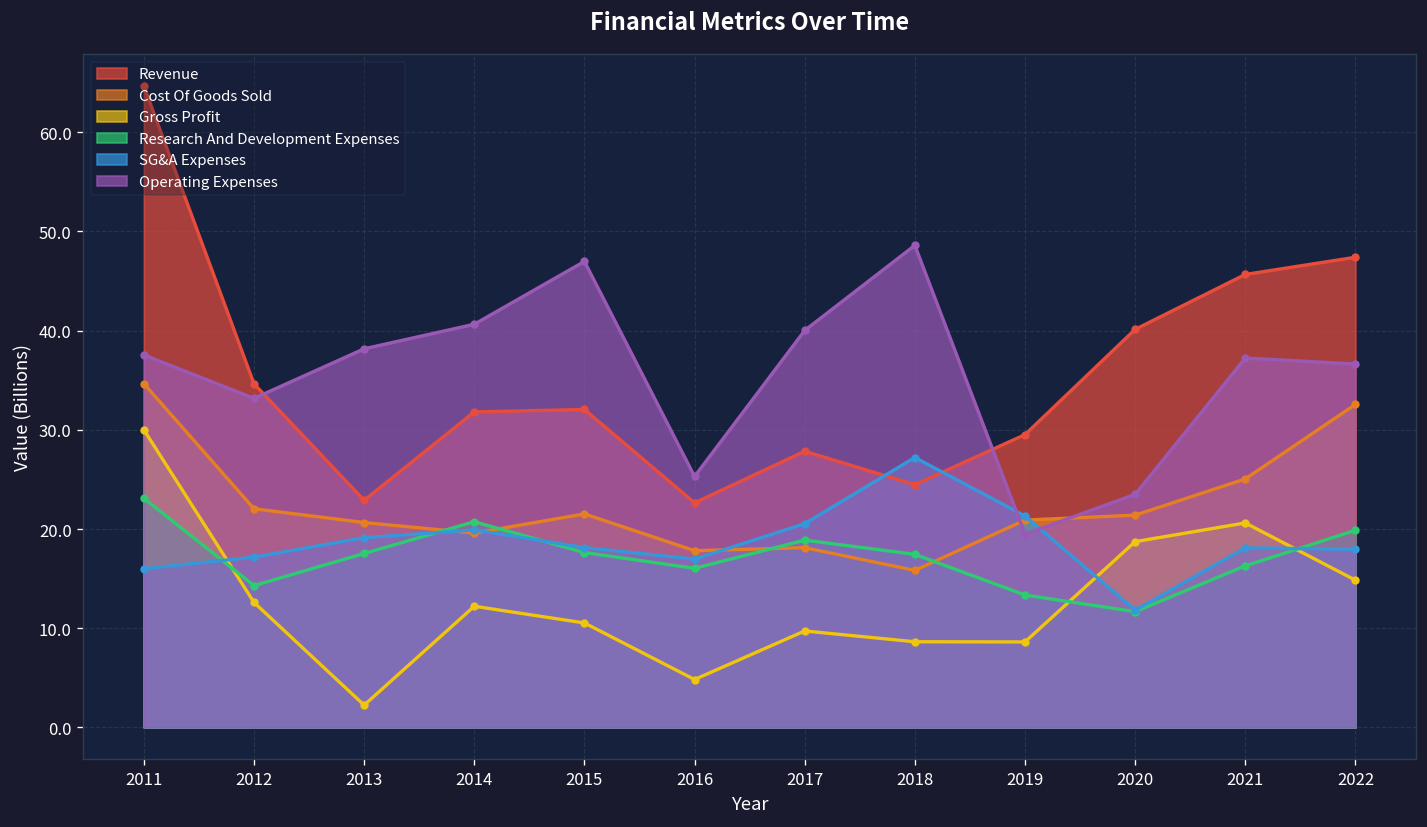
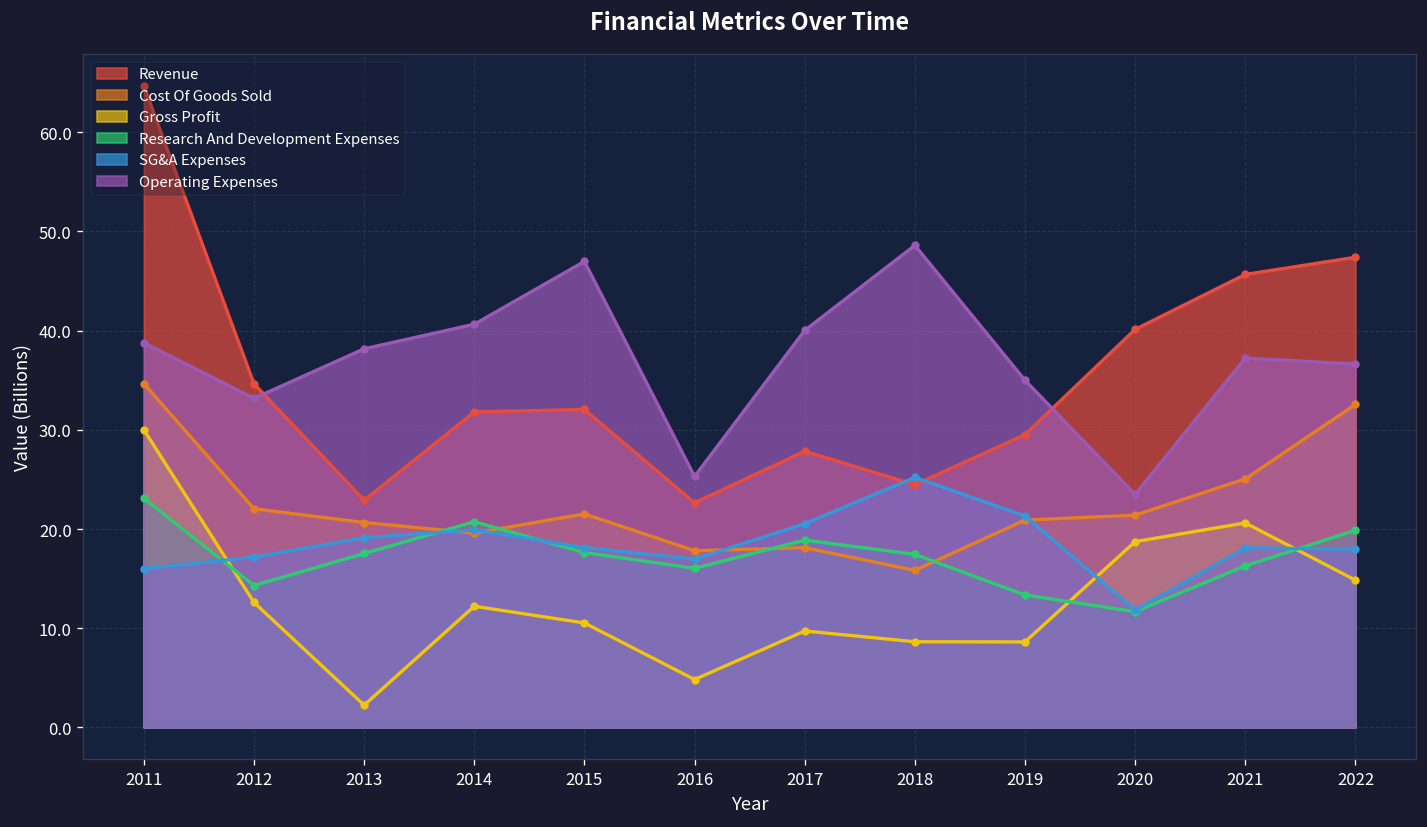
Operating Expenses, 2011: 38 -> 39
SG&A Expenses, 2018: 27 -> 25
Operating Expenses, 2019: 19 -> 35
